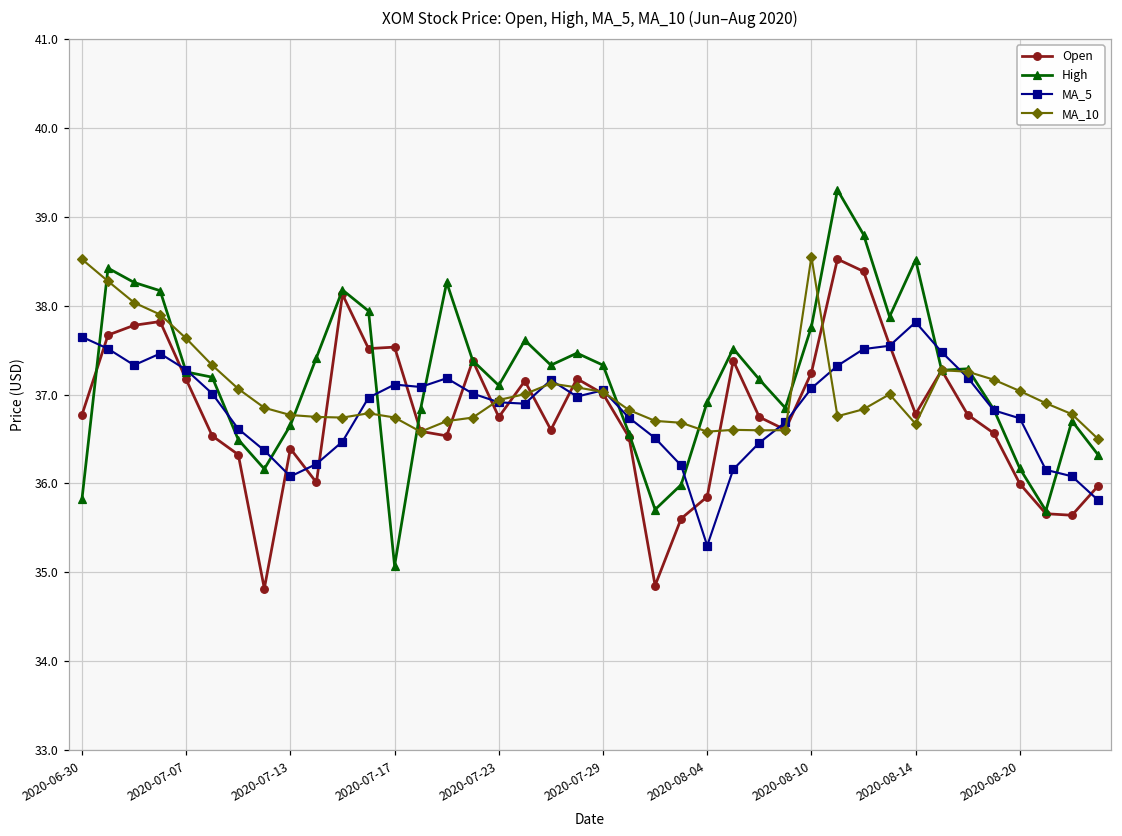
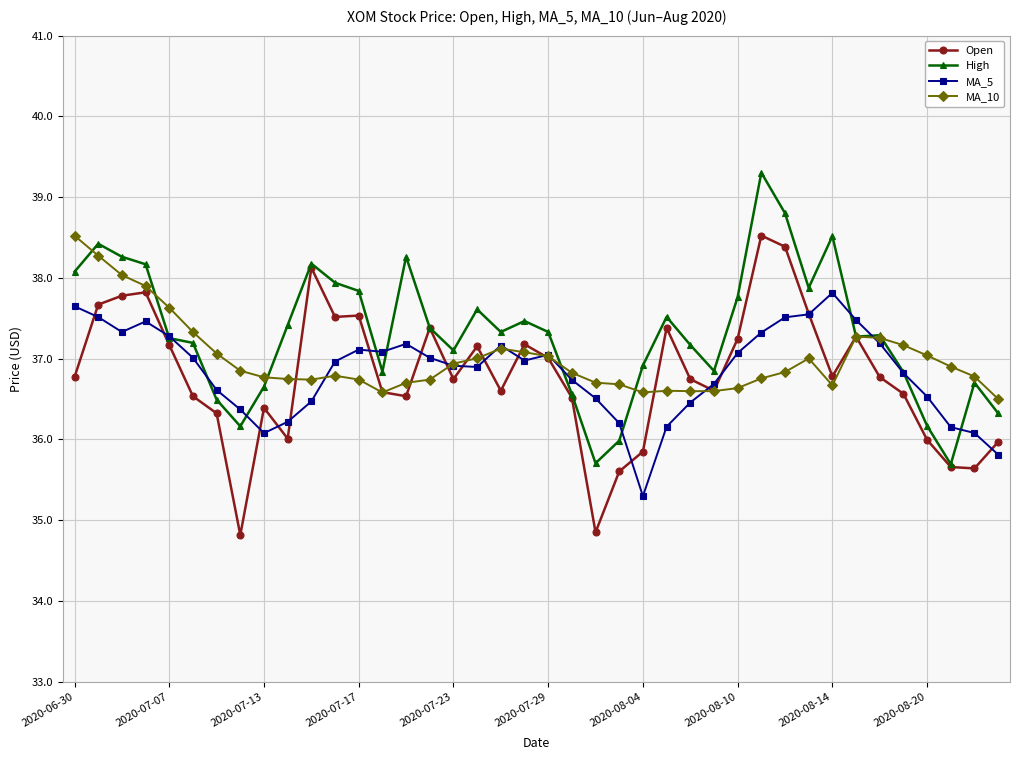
High, 2020-06-30: 35.8 -> 38.1
High, 2020-07-17: 35.1 -> 37.8
MA_10, 2020-08-10: 38.5 -> 36.6
MA_5, 2020-08-20: 36.7 -> 36.5
